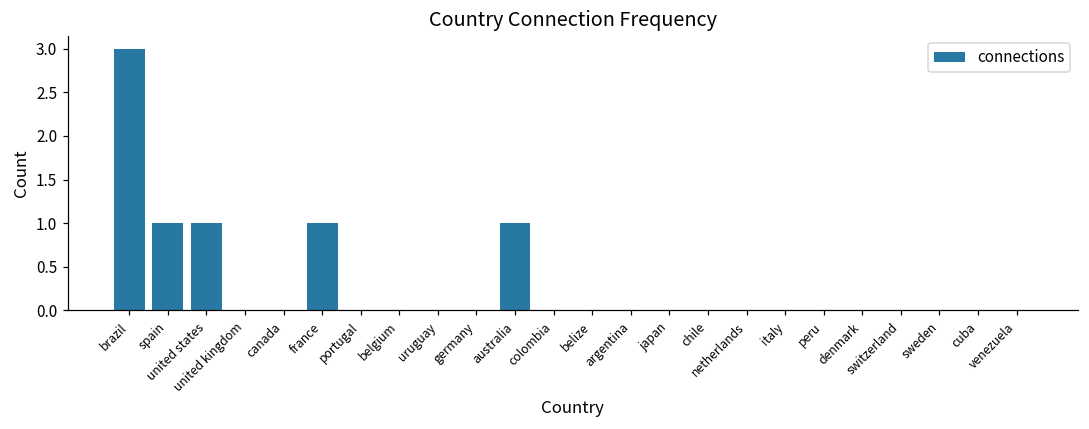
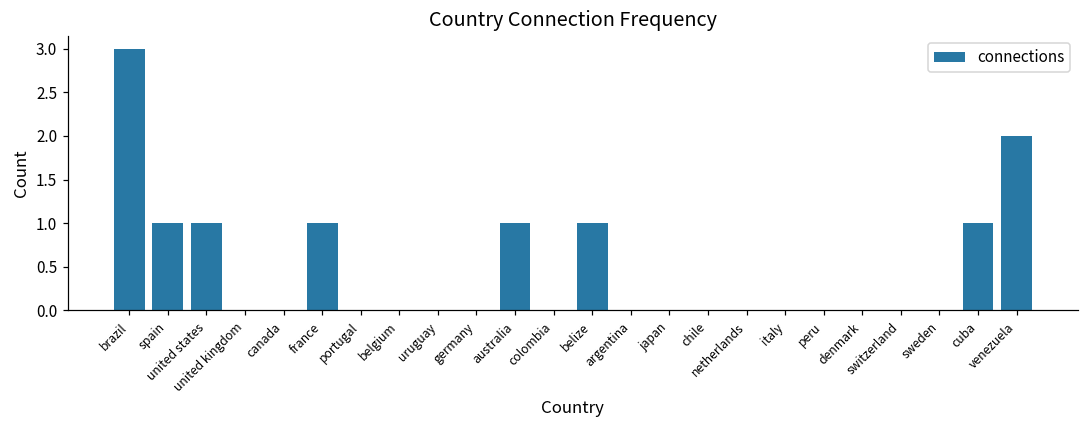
belize: 0 -> 1
cuba: 0 -> 1
venezuela: 0 -> 2
